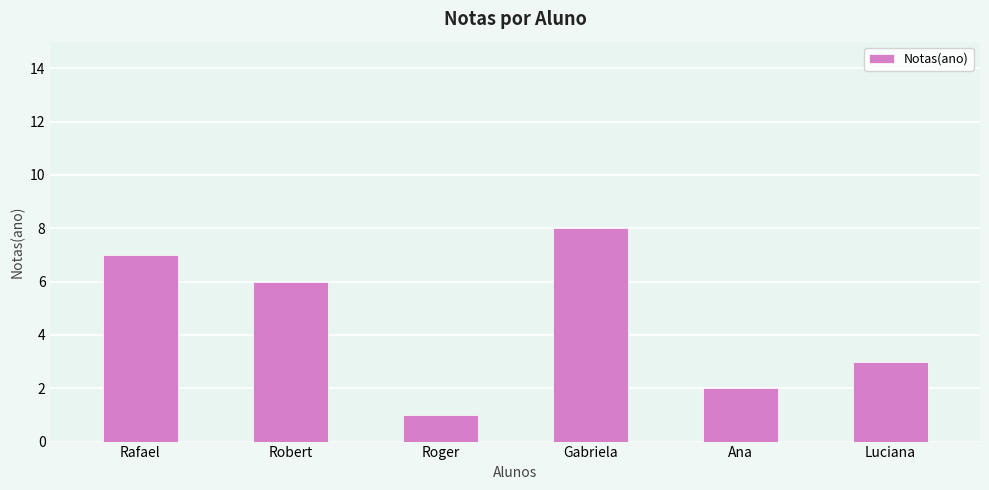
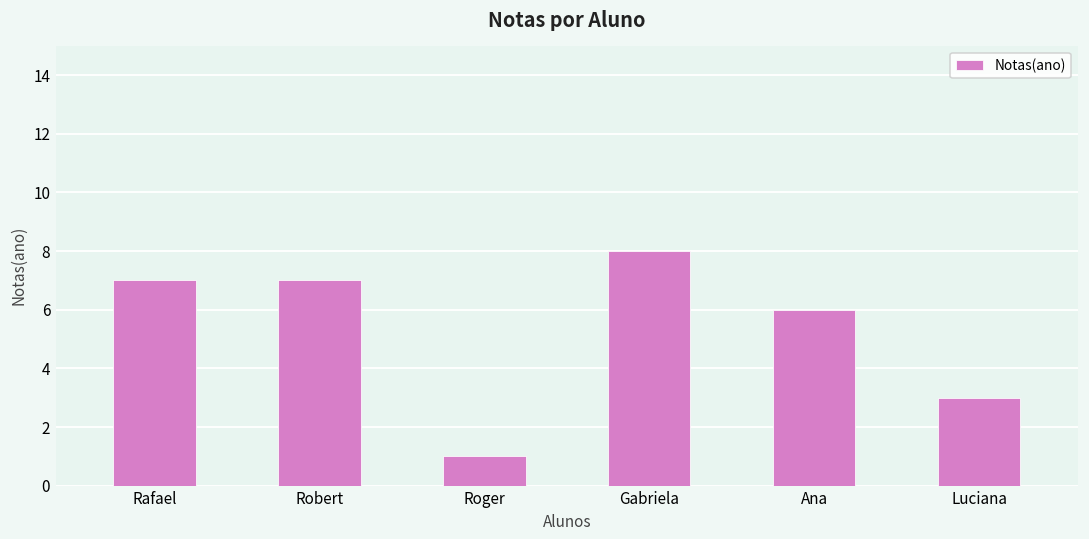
Robert: 6 -> 7
Ana: 2 -> 6
